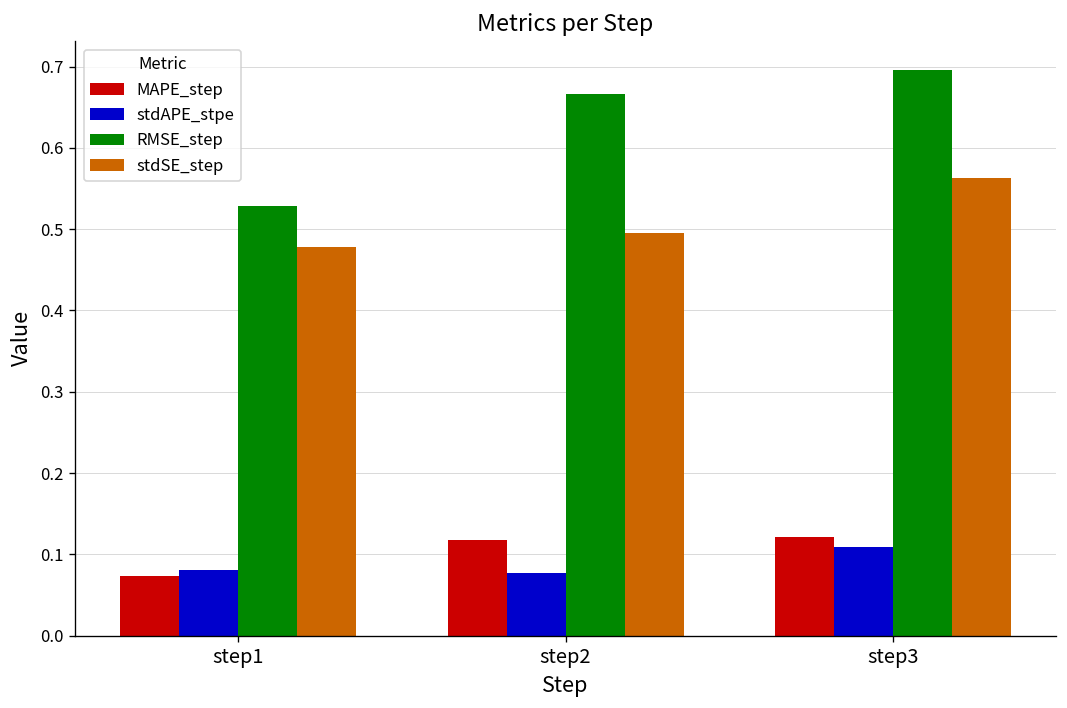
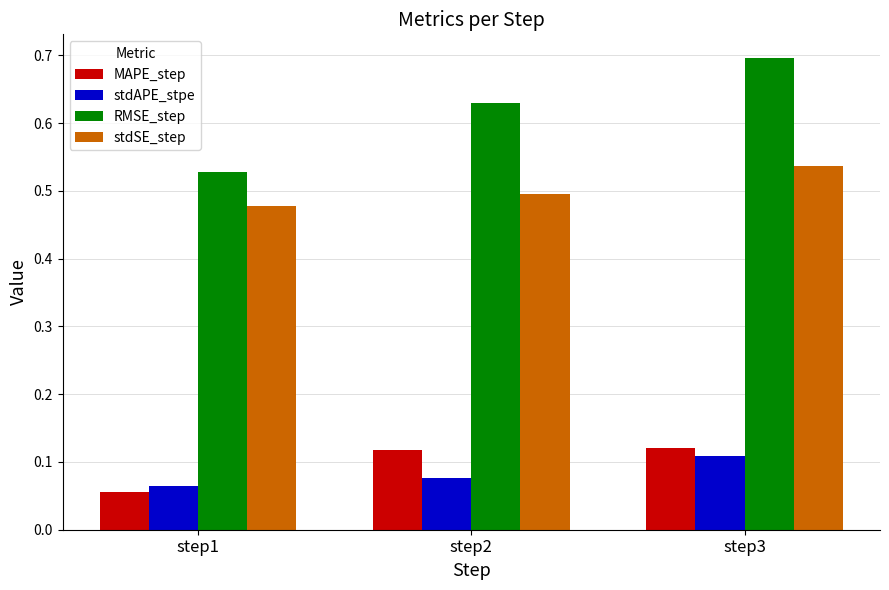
MAPE_step, step1: 0.07 -> 0.06
stdAPE_stpe, step1: 0.08 -> 0.06
RMSE_step, step2: 0.67 -> 0.63
stdSE_step, step3: 0.56 -> 0.54
